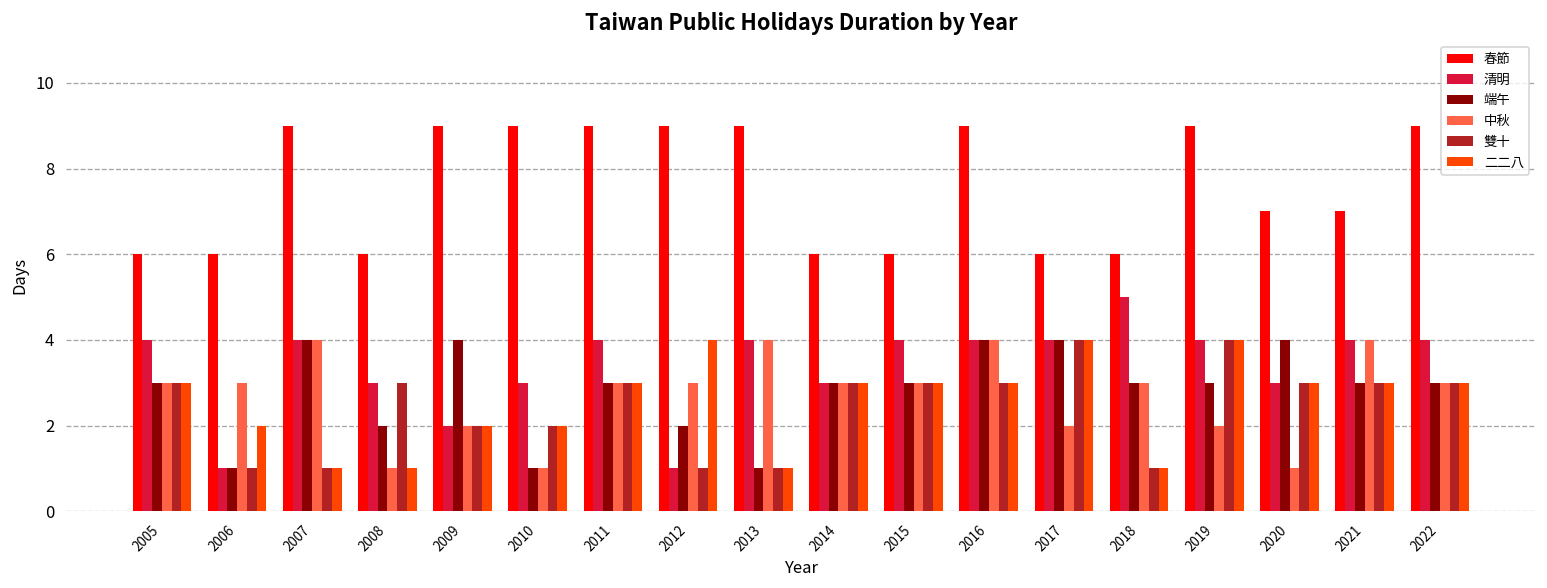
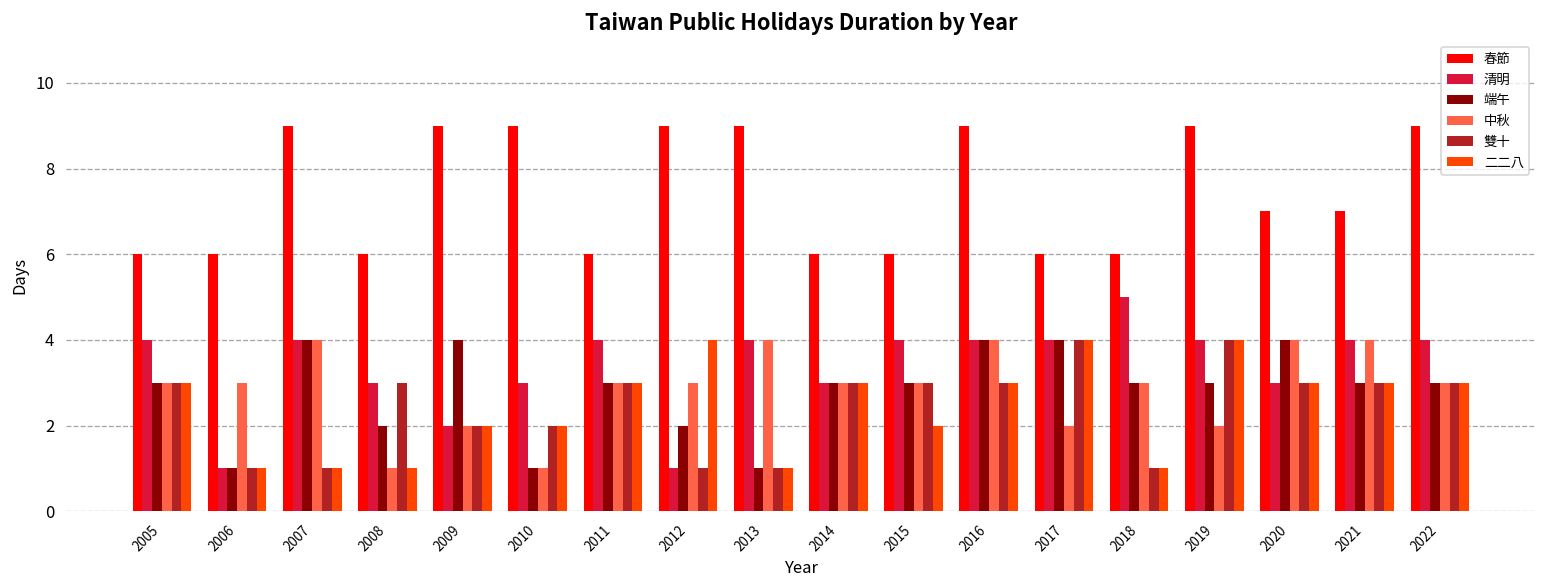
二二八, 2006: 2 -> 1
春節, 2011: 9 -> 6
二二八, 2015: 3 -> 2
中秋, 2020: 1 -> 4
